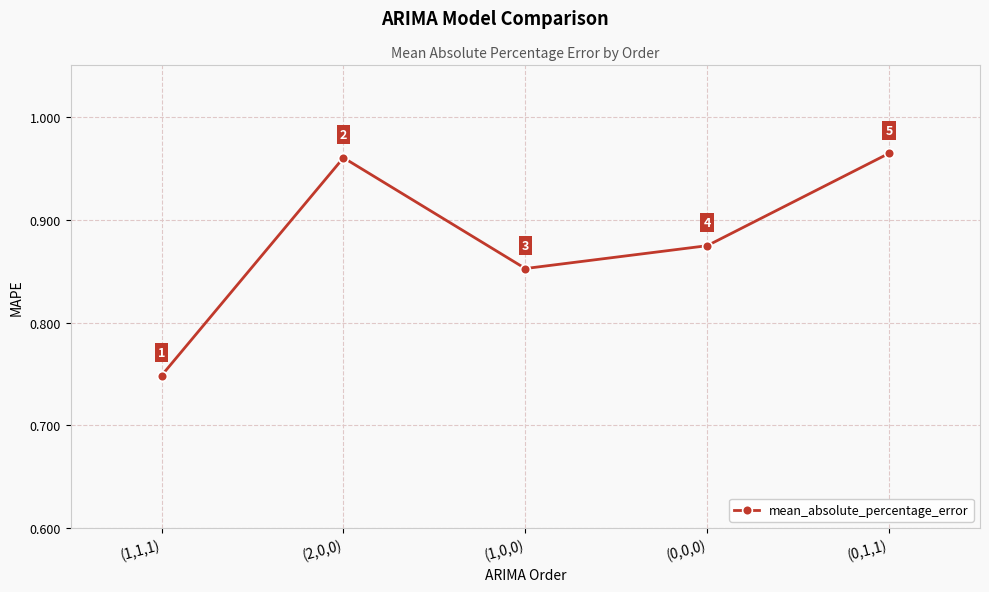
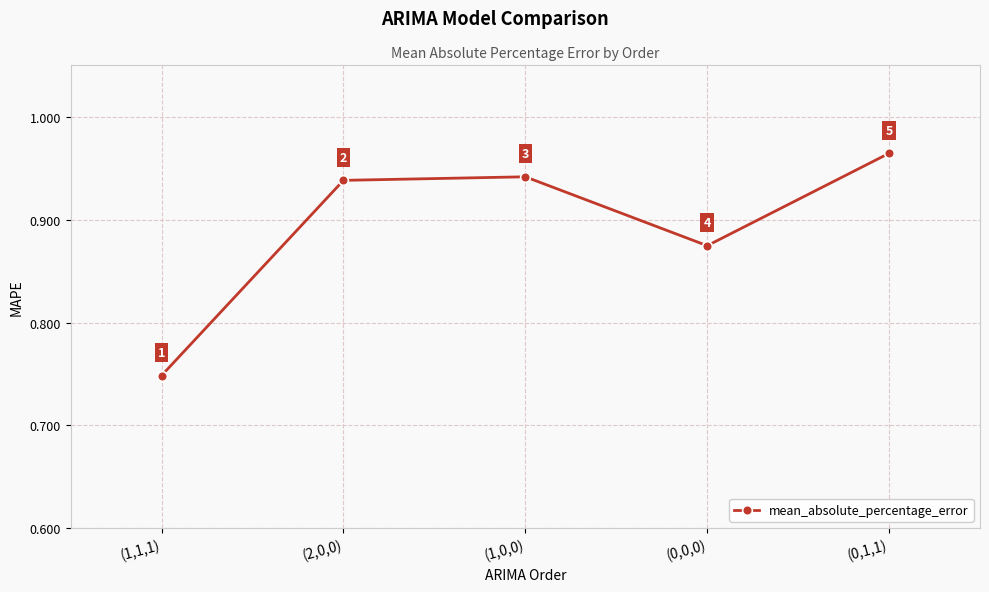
(2,0,0): 0.960 -> 0.938
(1,0,0): 0.852 -> 0.942
